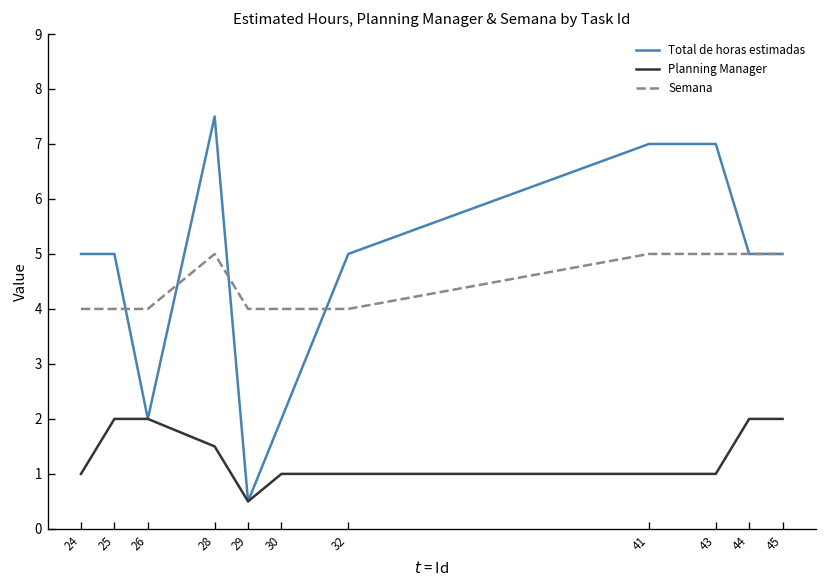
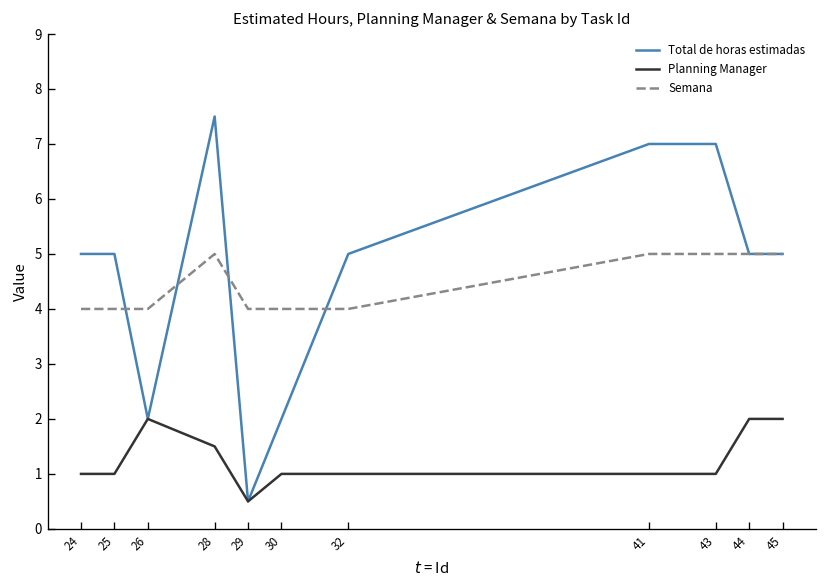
Planning Manager, 25: 2 -> 1
